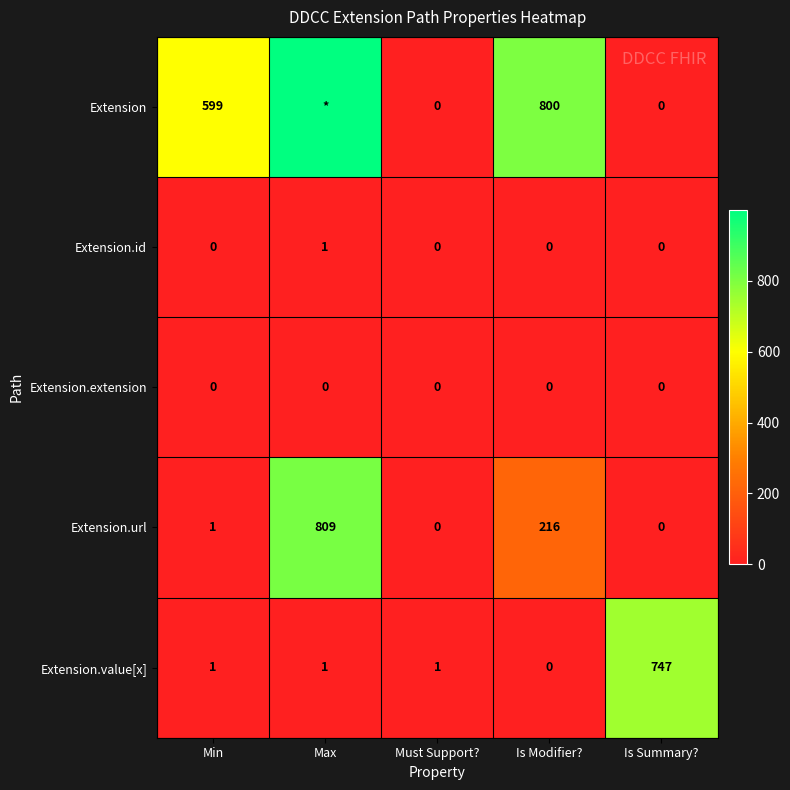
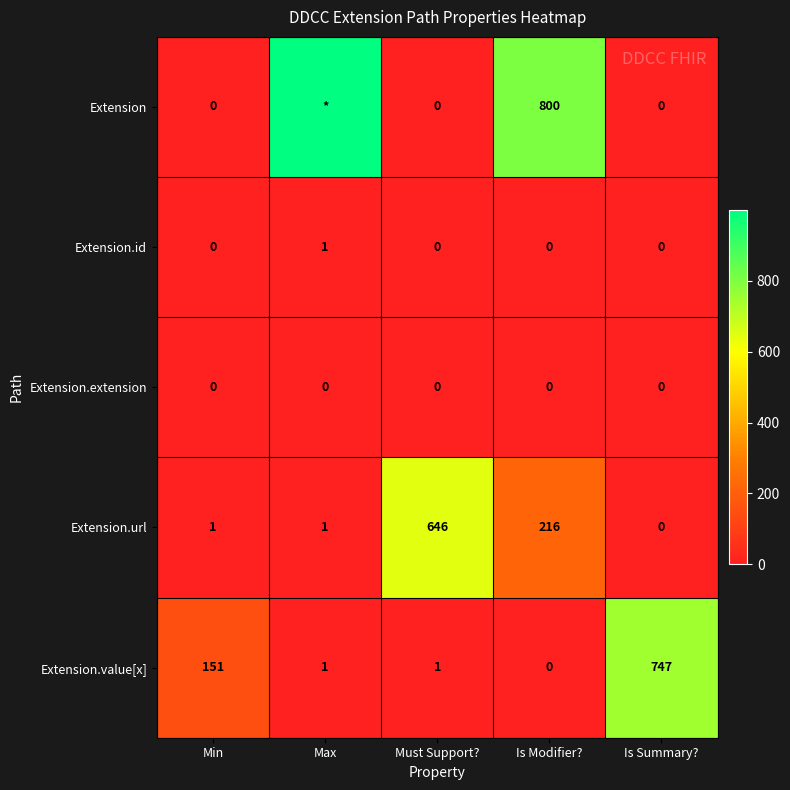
Extension, Min: 599 -> 0
Extension.url, Max: 809 -> 1
Extension.url, Must Support?: 0 -> 646
Extension.value[x], Min: 1 -> 151
